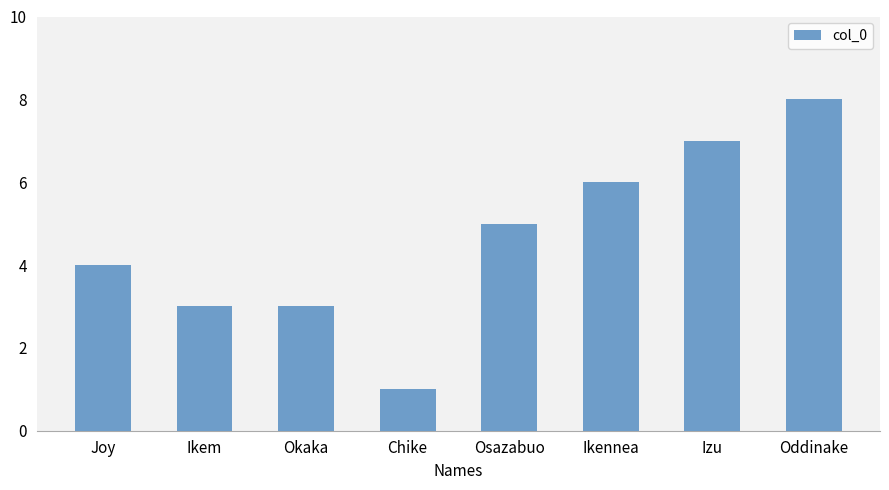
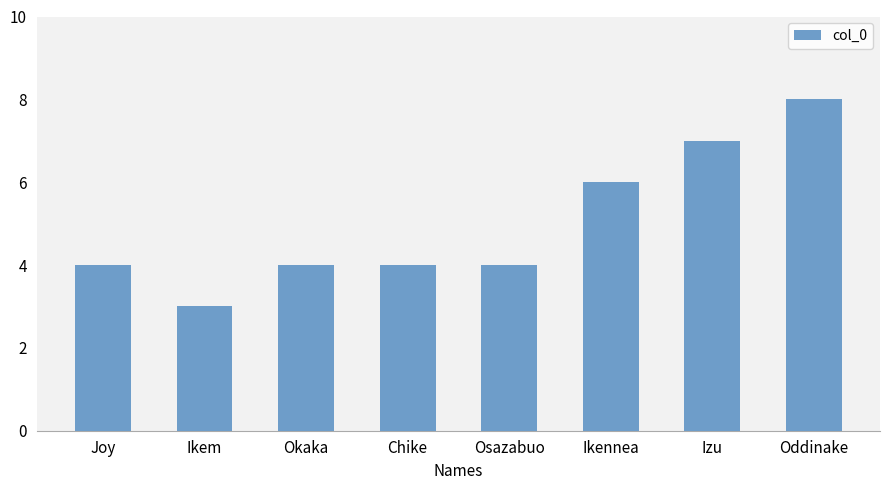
Okaka: 3 -> 4
Chike: 1 -> 4
Osazabuo: 5 -> 4
